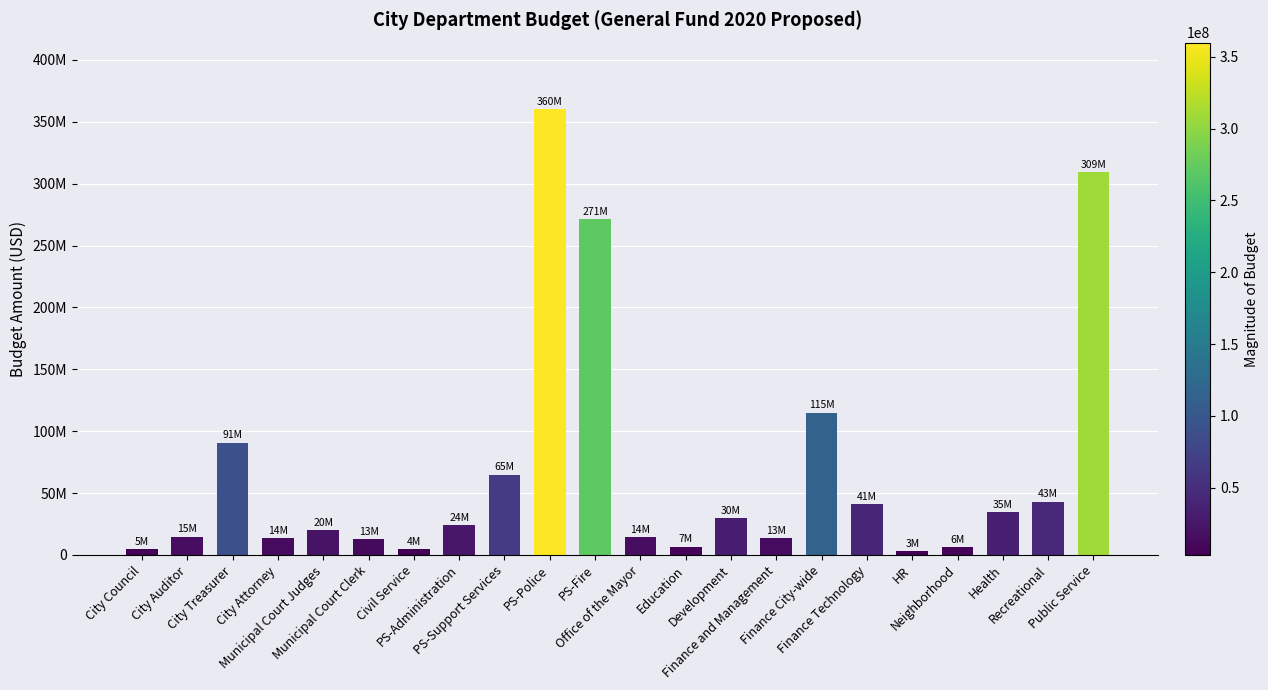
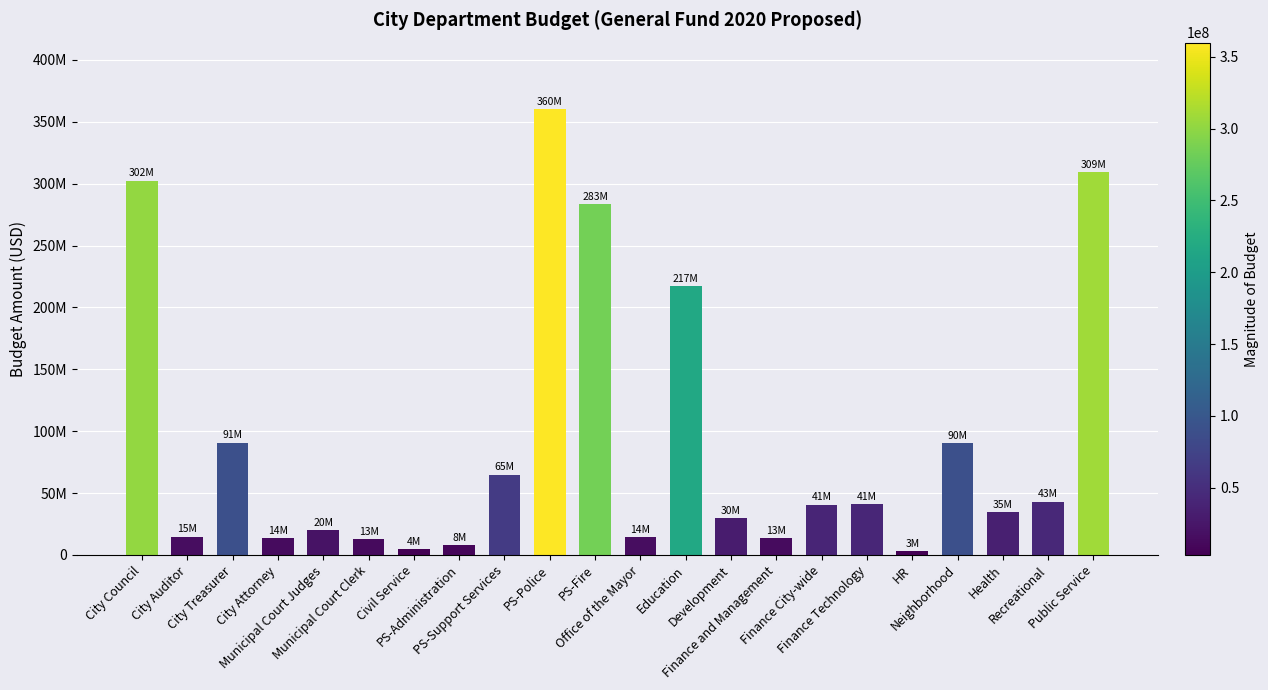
City Council: 5M -> 302M
PS-Administration: 24M -> 8M
PS-Fire: 271M -> 283M
Education: 7M -> 217M
Finance City-wide: 115M -> 41M
Neighborhood: 6M -> 90M
